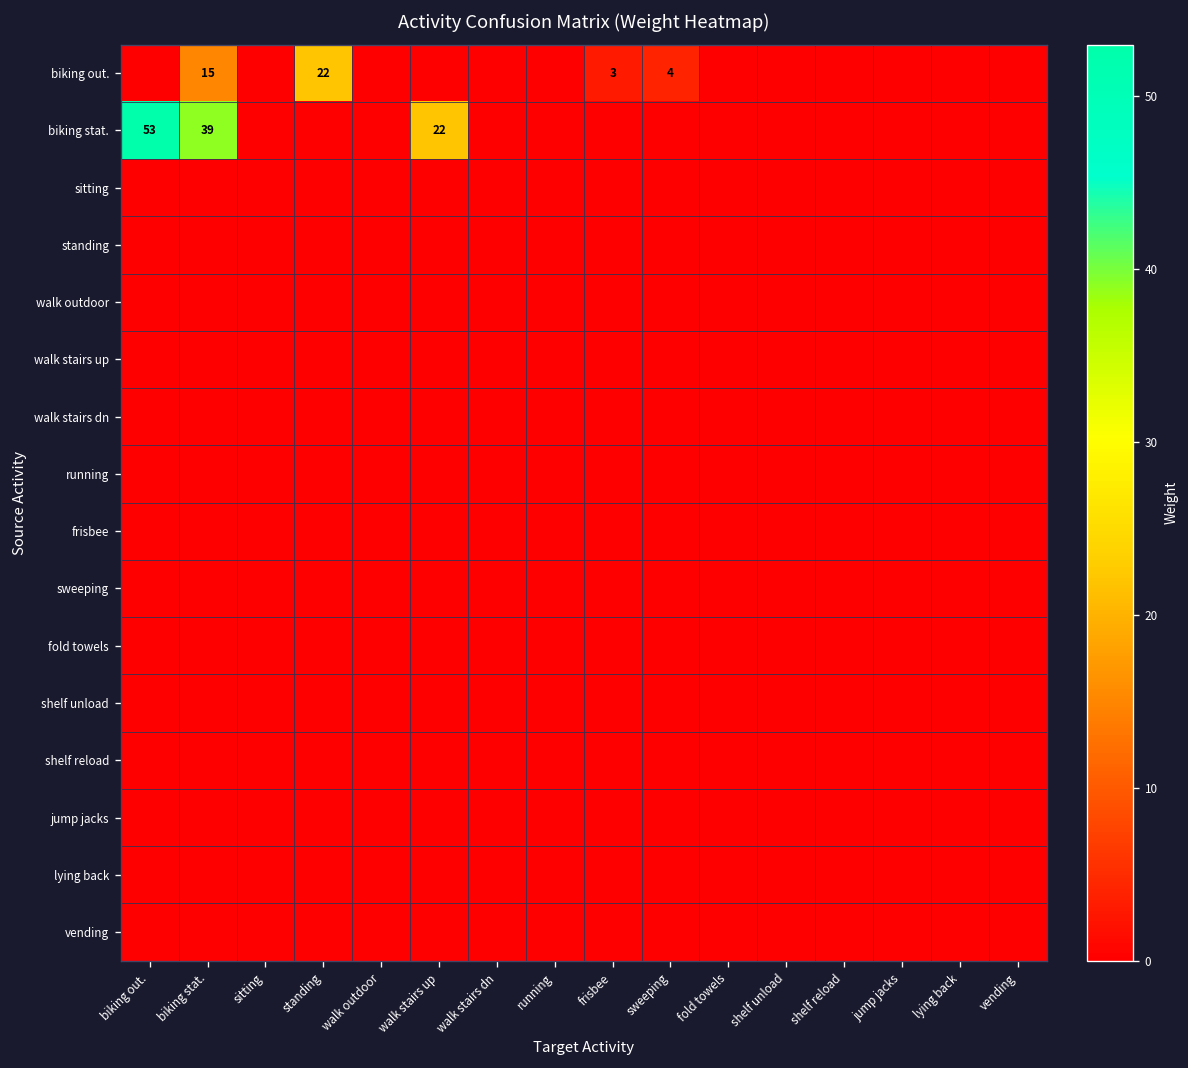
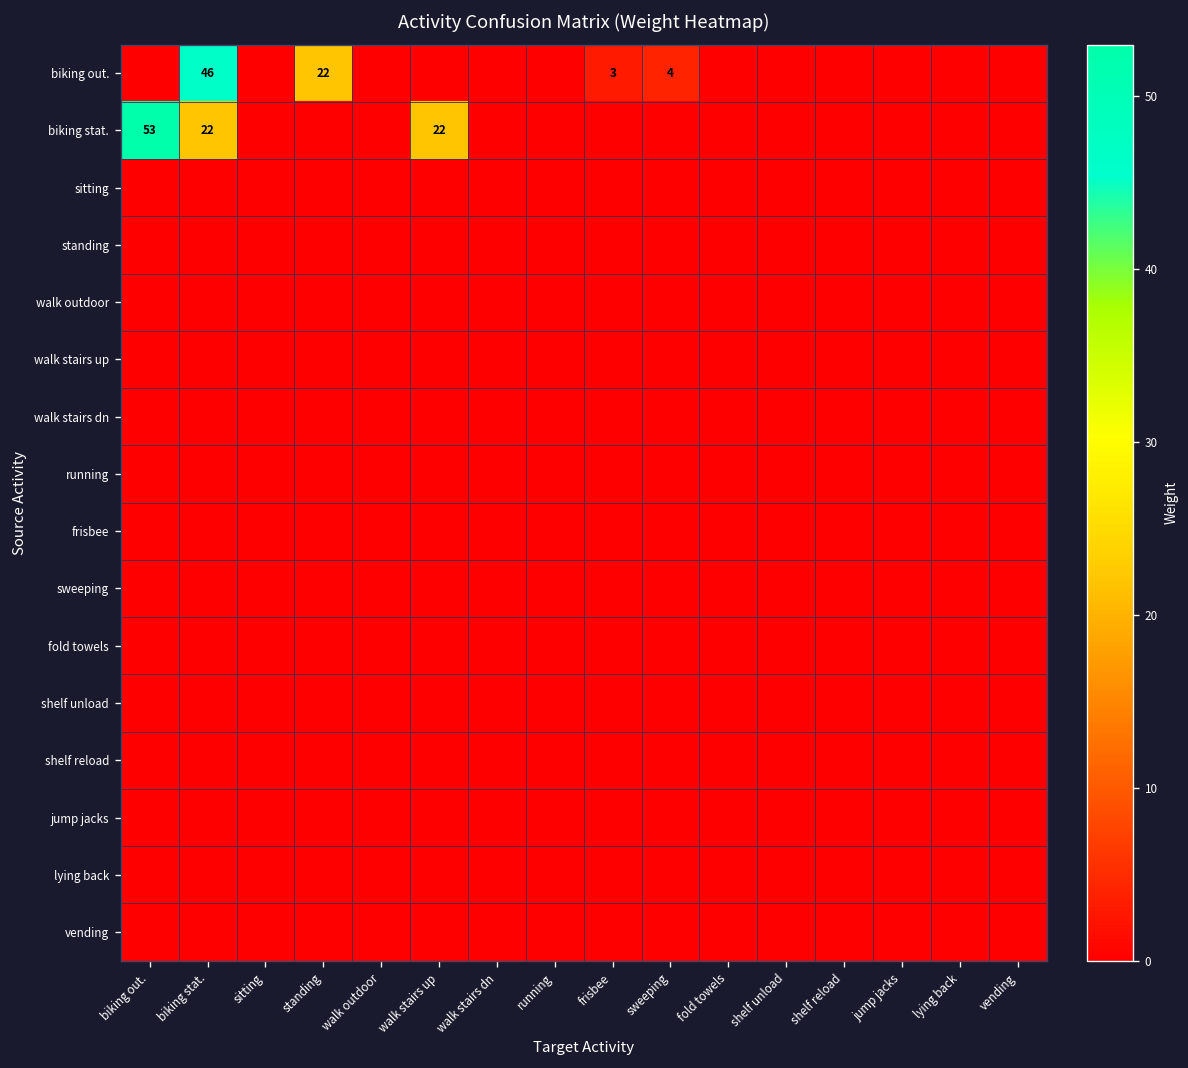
biking out., biking stat.: 15 -> 46
biking stat., biking stat.: 39 -> 22
